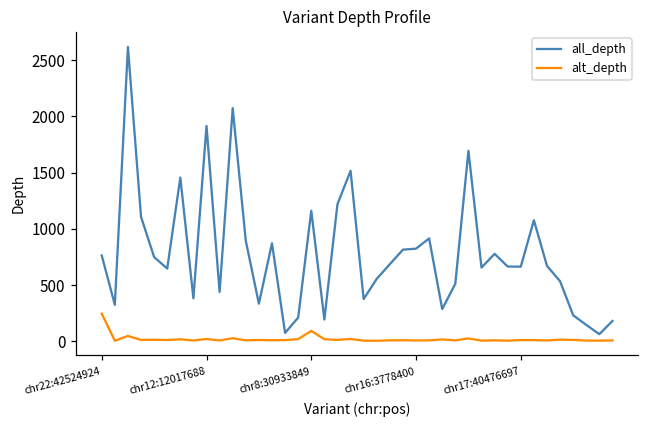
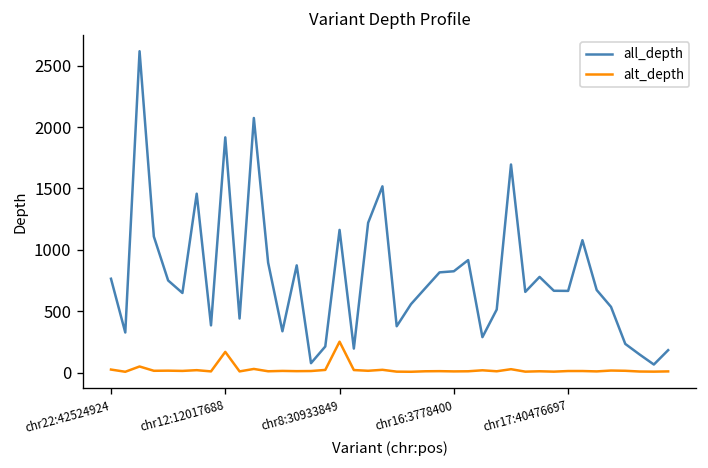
alt_depth, chr22:42524924: 250 -> 20
alt_depth, chr12:12017688: 20 -> 170
alt_depth, chr8:30933849: 90 -> 250
